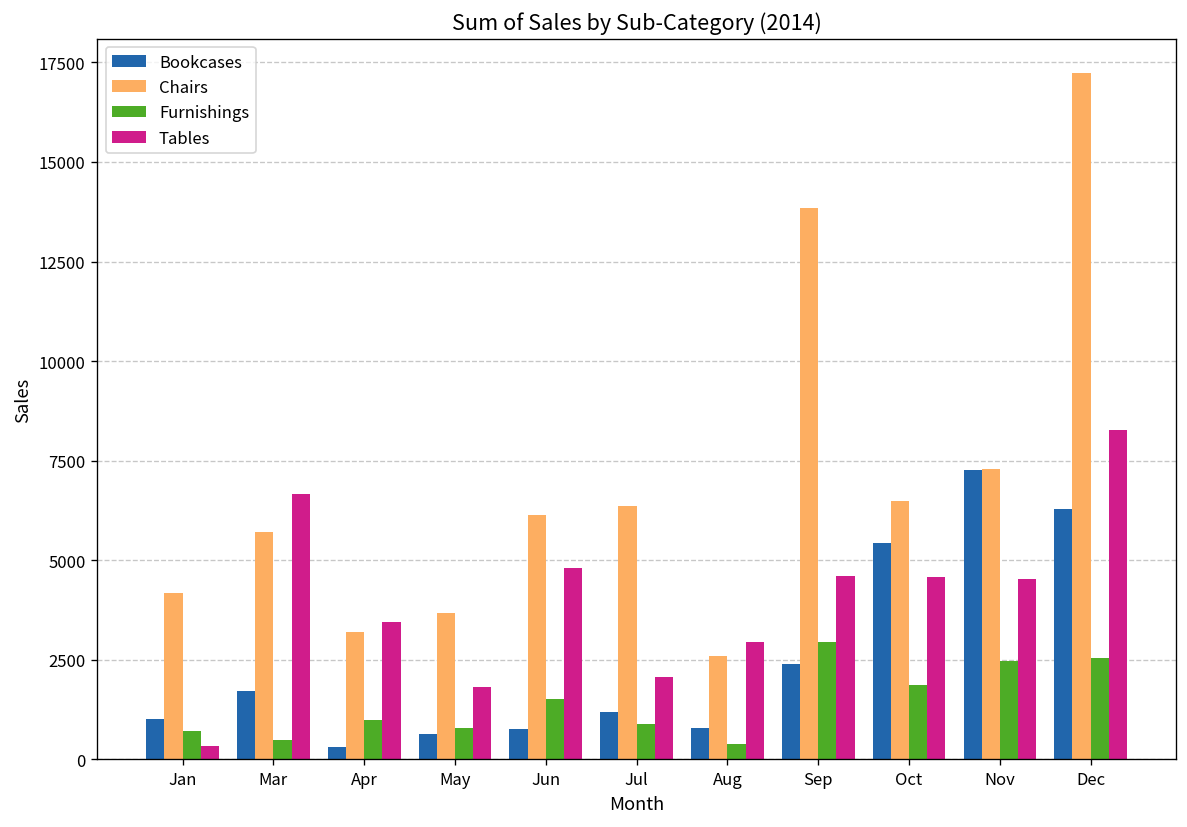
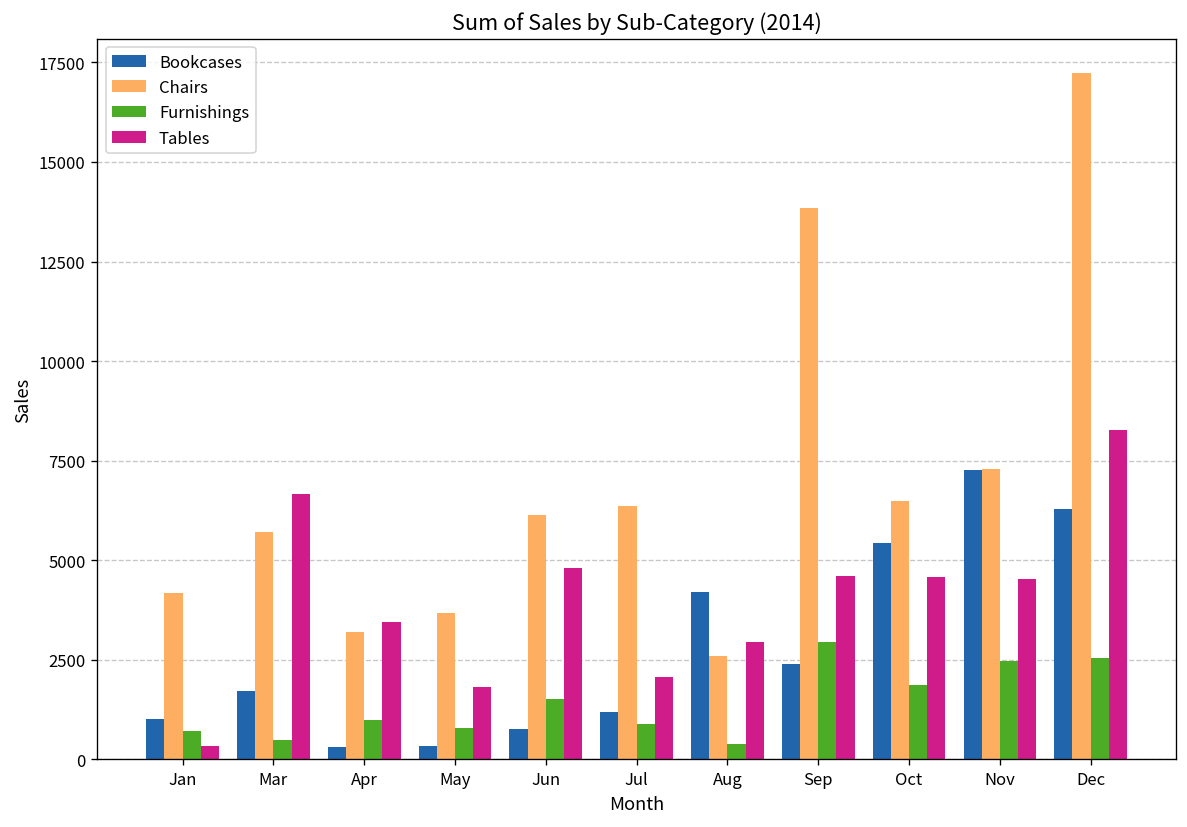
Bookcases, May: 600 -> 300
Bookcases, Aug: 800 -> 4200
